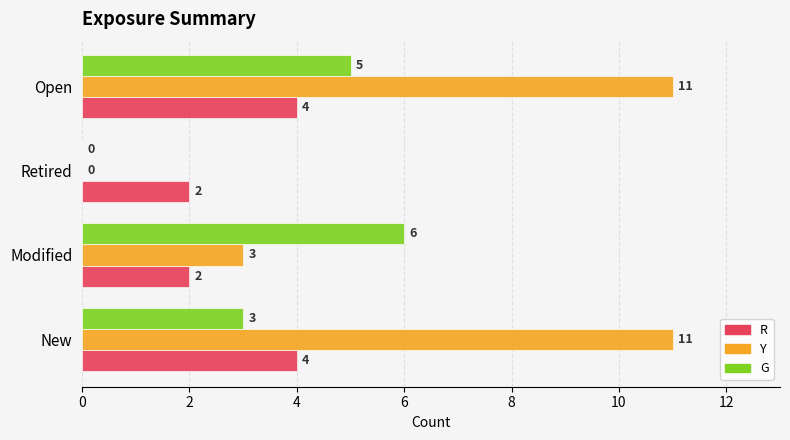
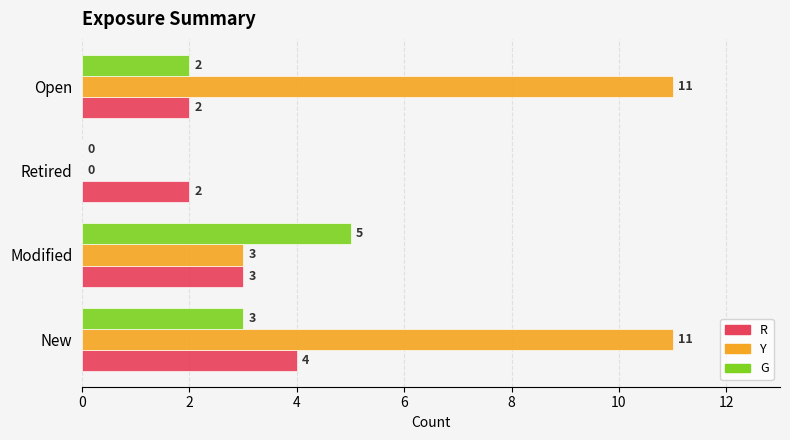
G, Open: 5 -> 2
R, Open: 4 -> 2
G, Modified: 6 -> 5
R, Modified: 2 -> 3
